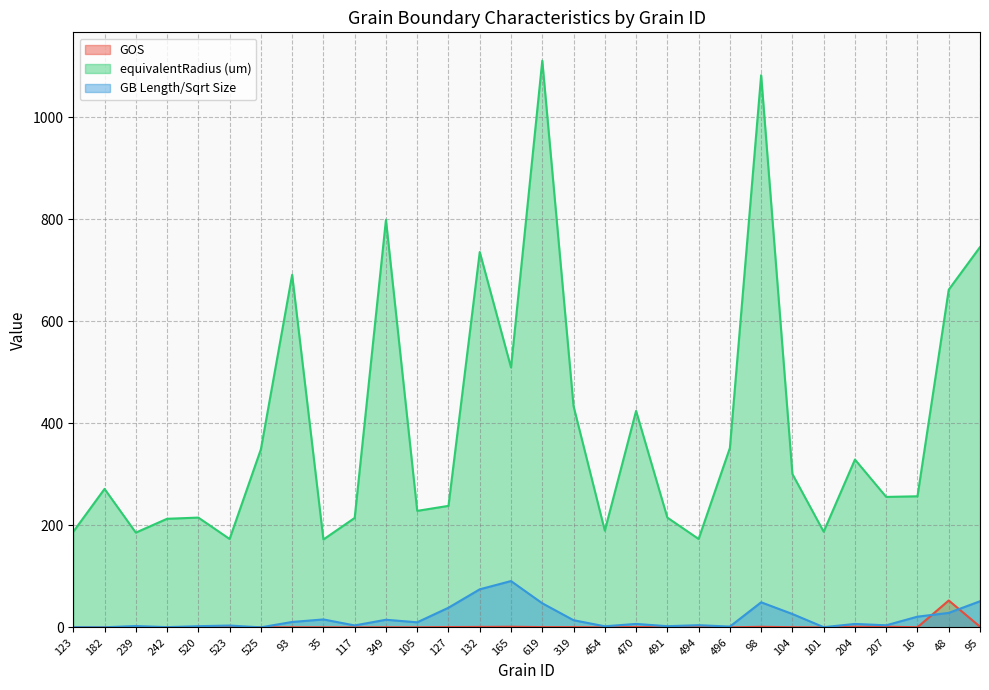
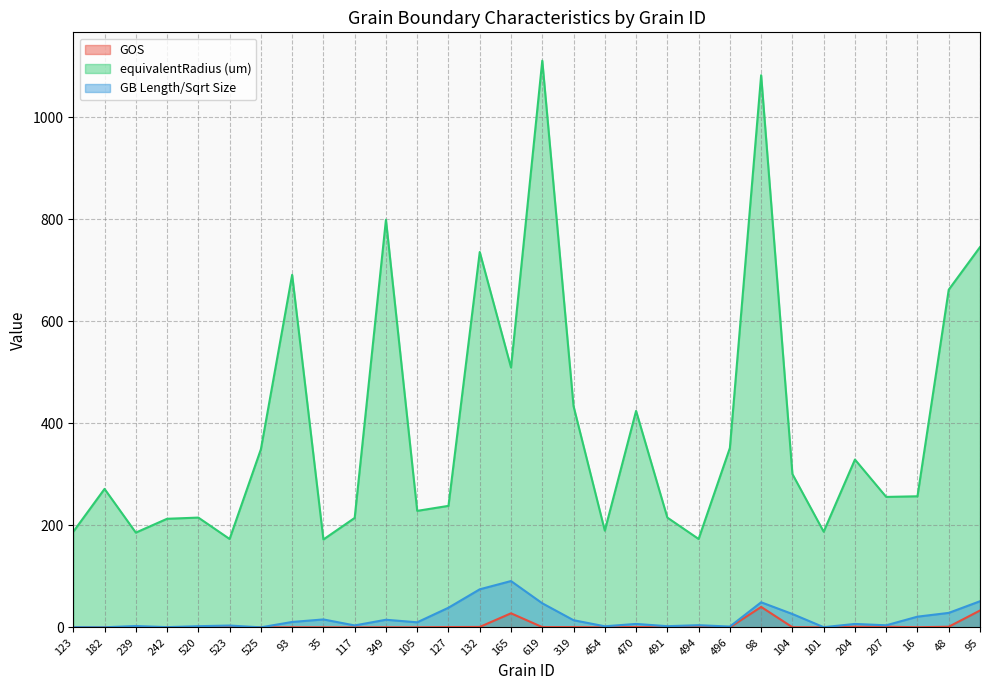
GOS, 165: 0 -> 30
GOS, 98: 0 -> 40
GOS, 48: 50 -> 0
GOS, 95: 0 -> 30
